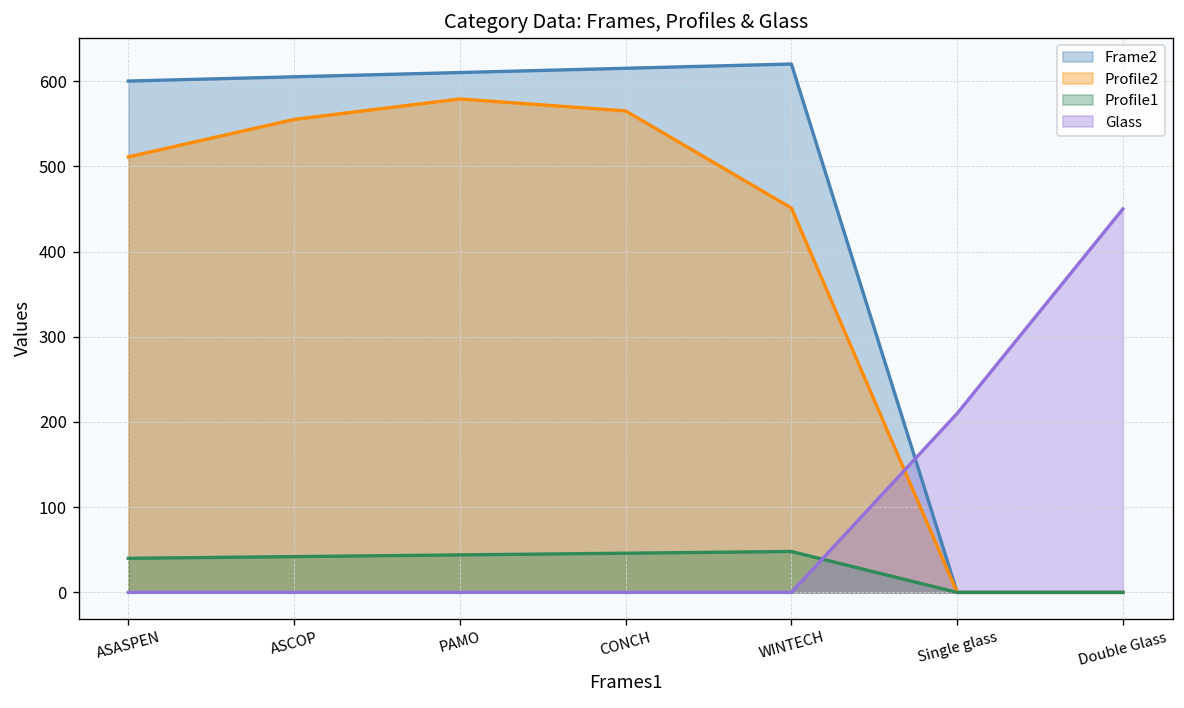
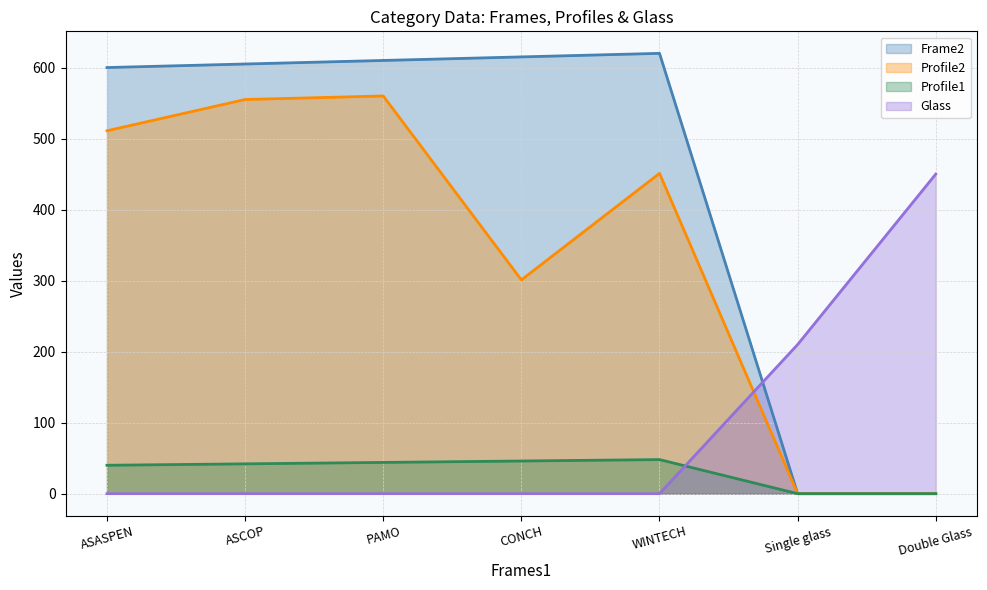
Profile2, PAMO: 580 -> 560
Profile2, CONCH: 570 -> 300
